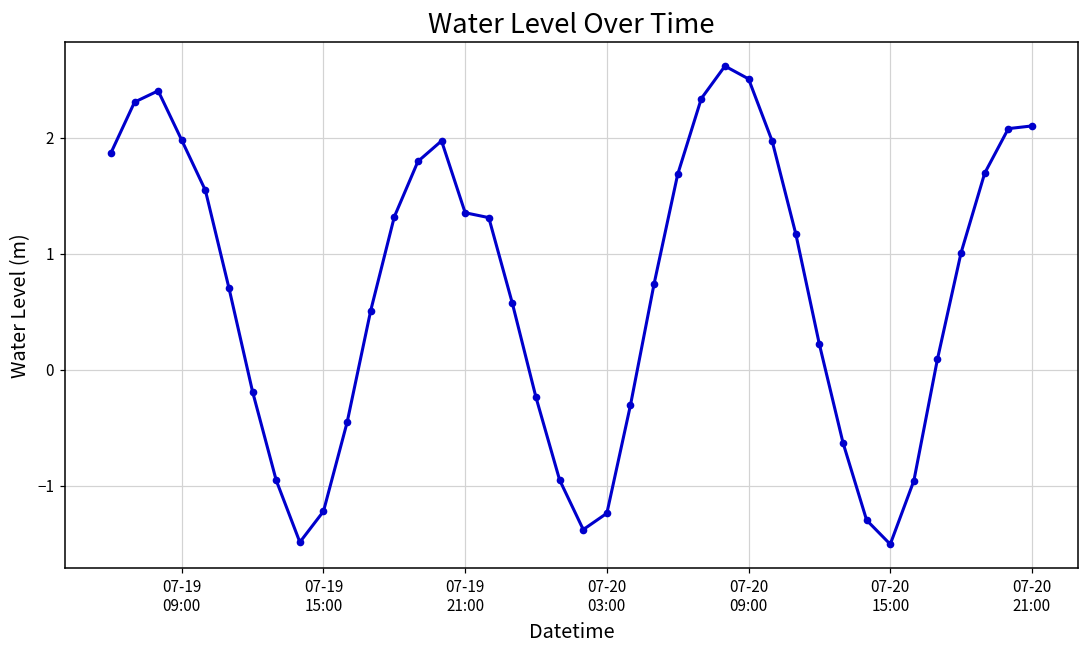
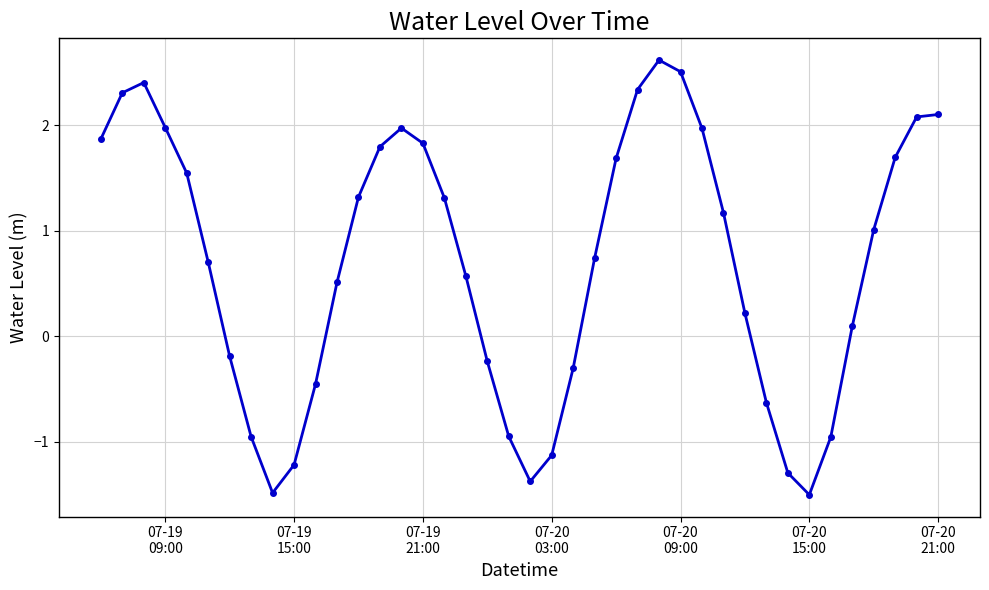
07-19 21:00: 1.35 -> 1.83
07-20 03:00: -1.24 -> -1.13
